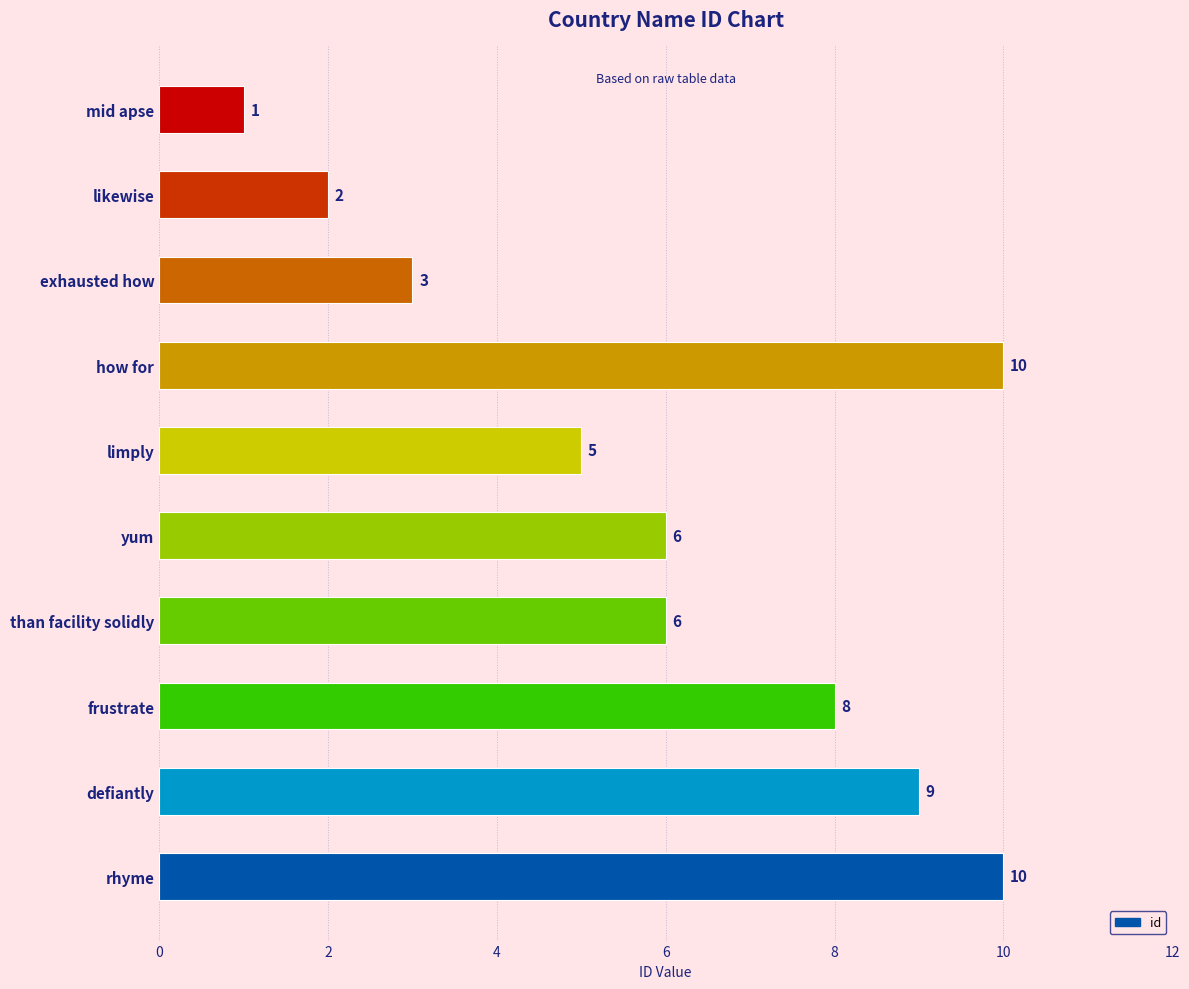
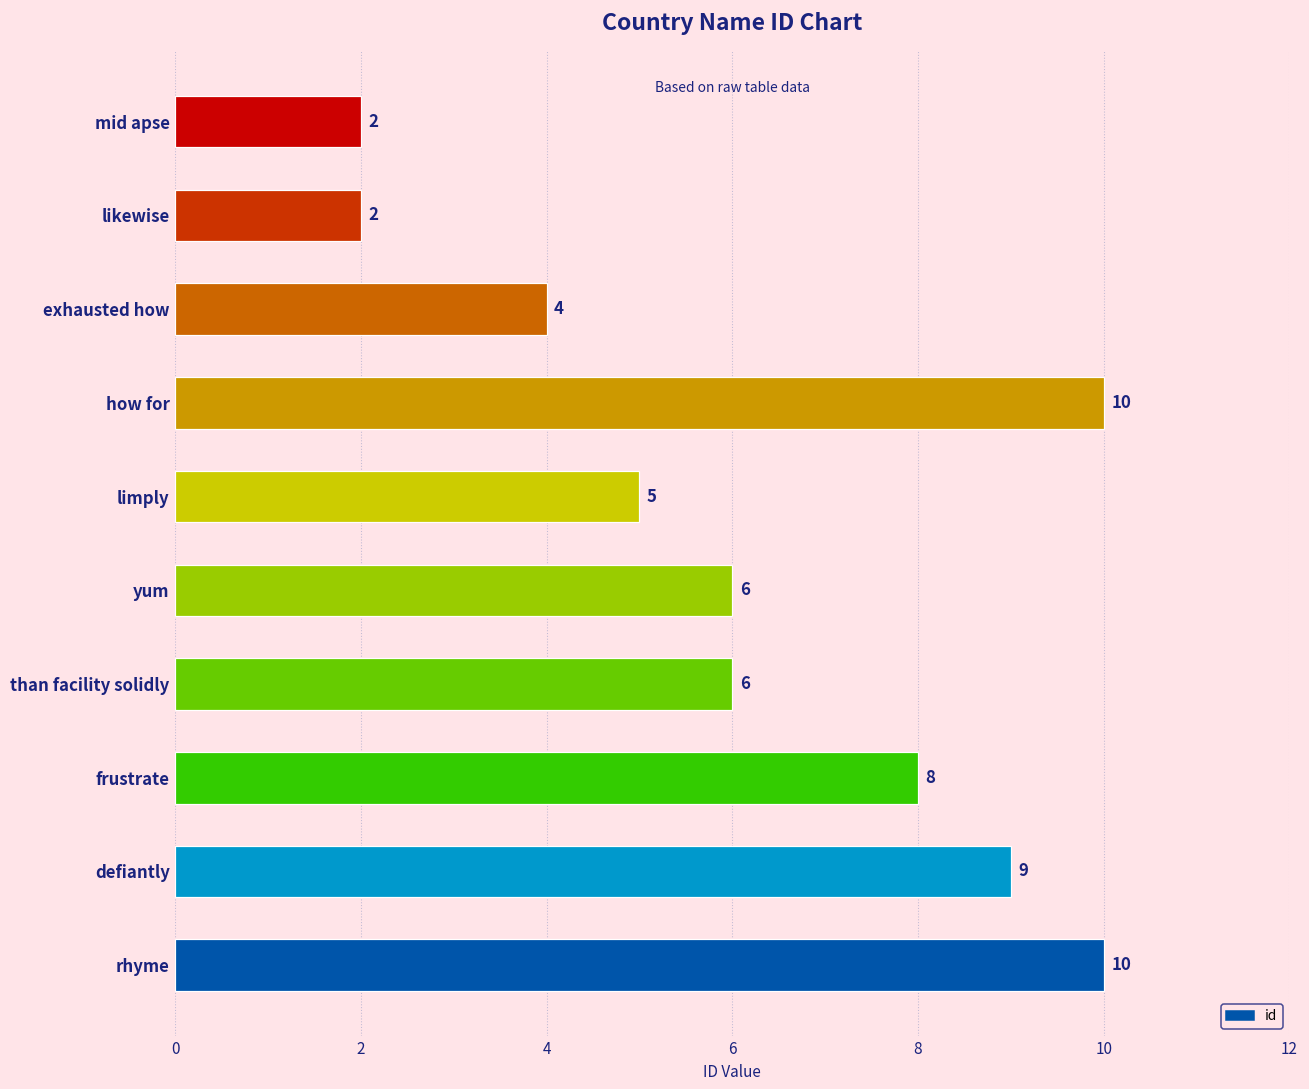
mid apse: 1 -> 2
exhausted how: 3 -> 4
